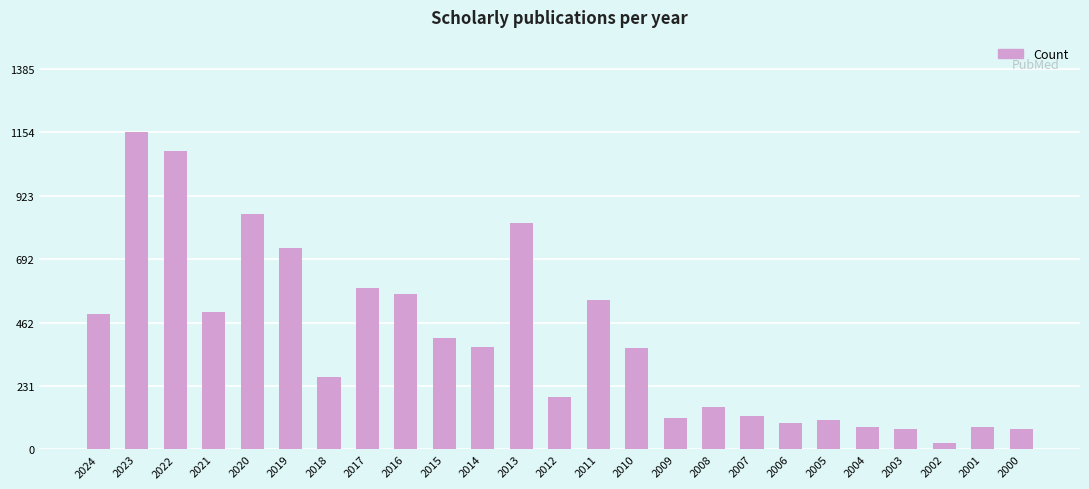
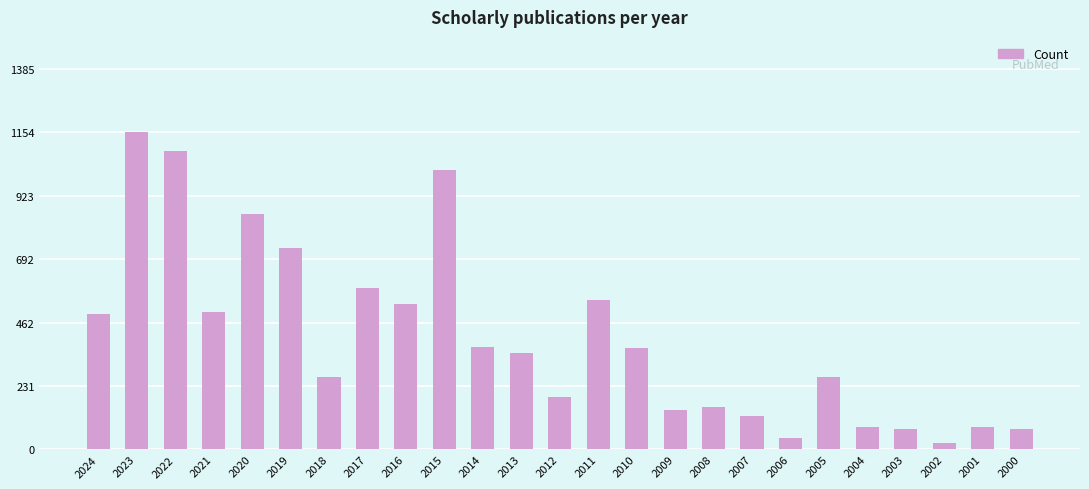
2016: 570 -> 530
2015: 400 -> 1020
2013: 830 -> 350
2009: 110 -> 150
2006: 100 -> 40
2005: 110 -> 260
